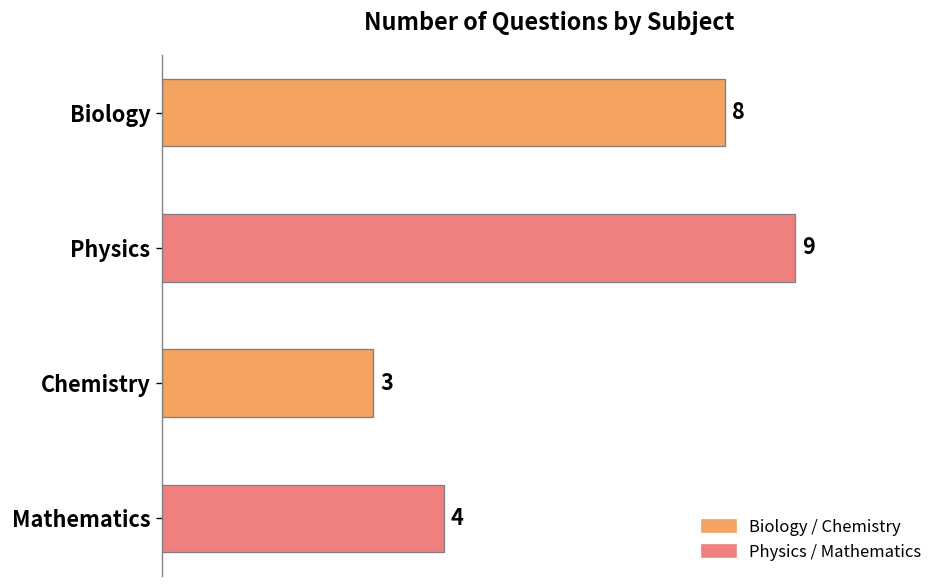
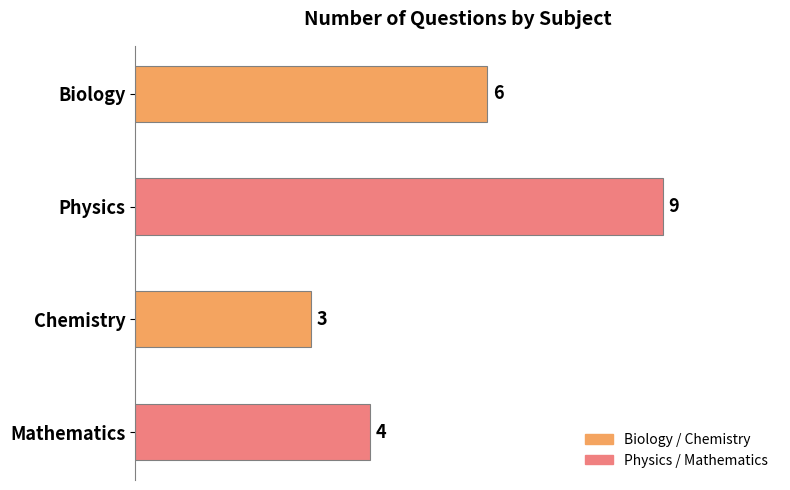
Biology: 8 -> 6
